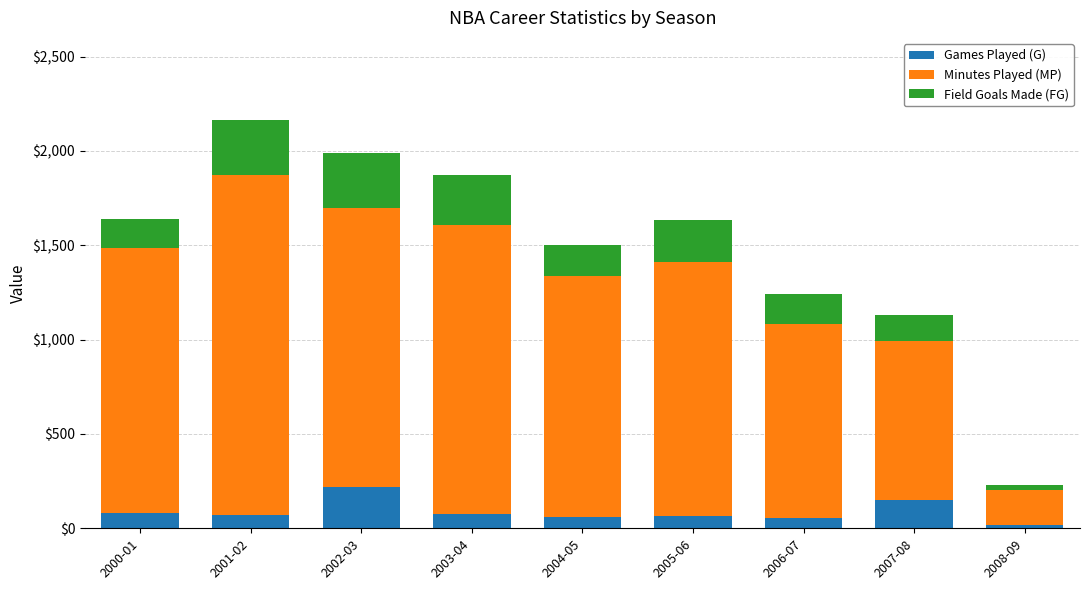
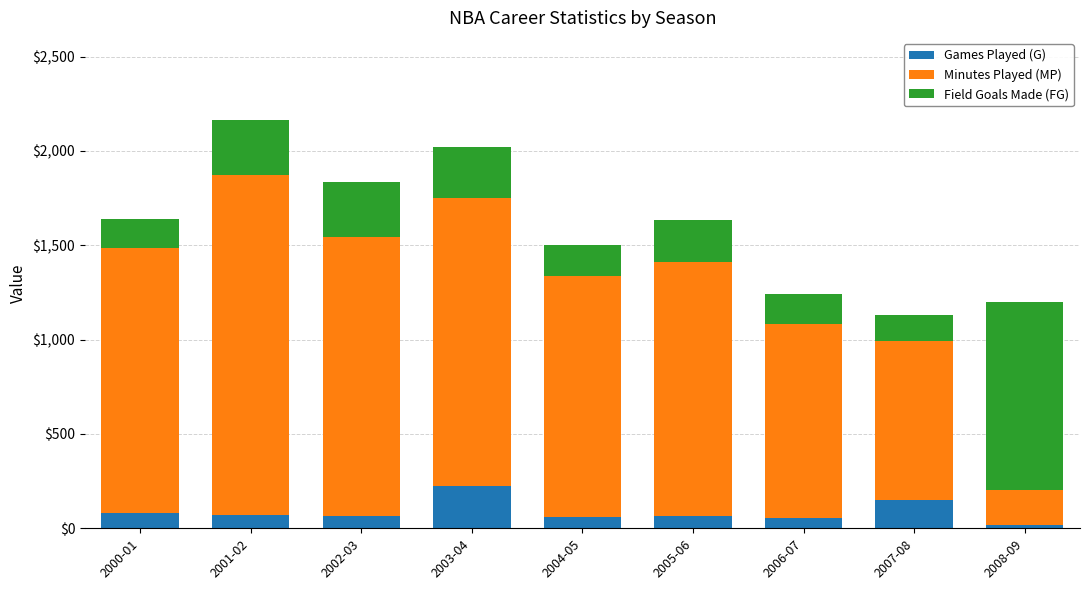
Games Played (G), 2002-03: $220 -> $70
Games Played (G), 2003-04: $80 -> $220
Field Goals Made (FG), 2008-09: $20 -> $1,000
